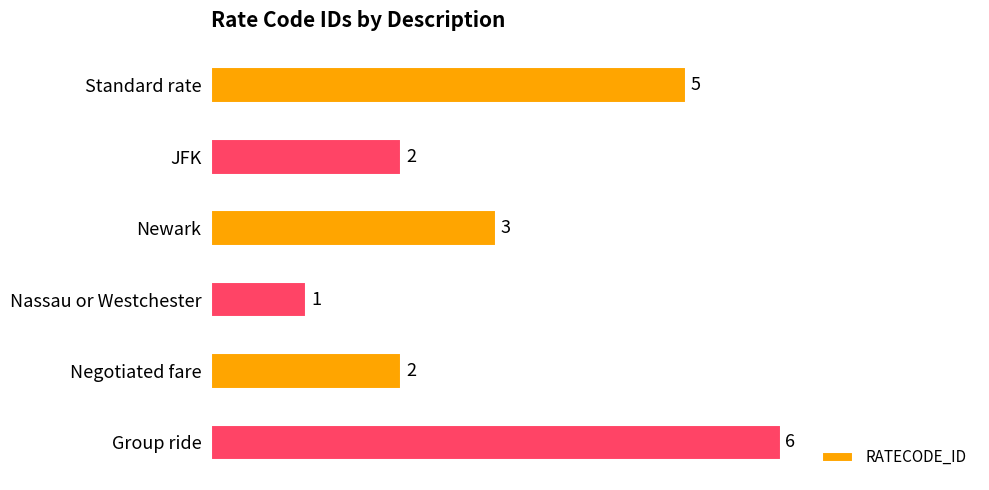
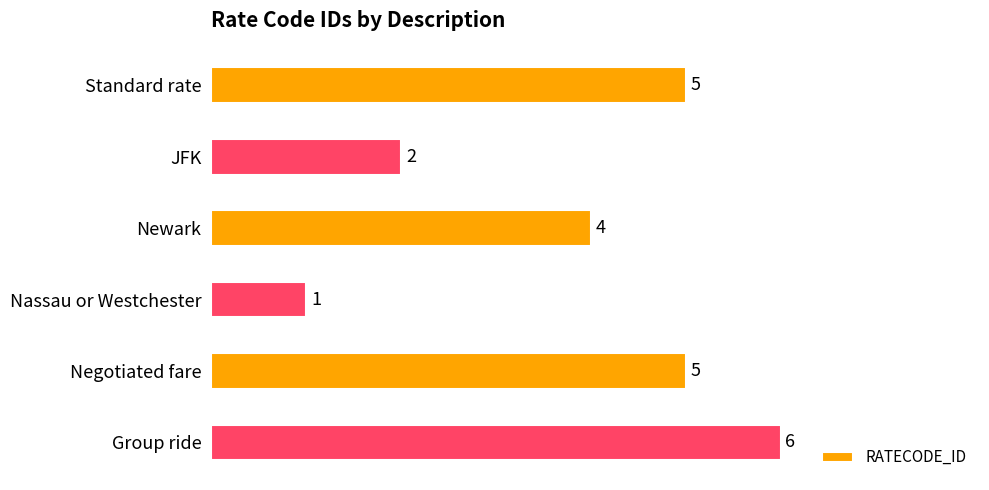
Newark: 3 -> 4
Negotiated fare: 2 -> 5
